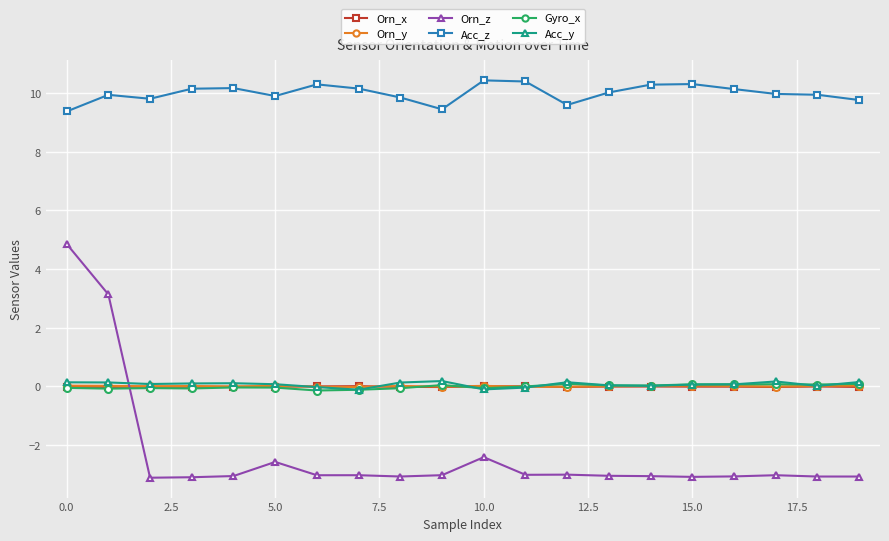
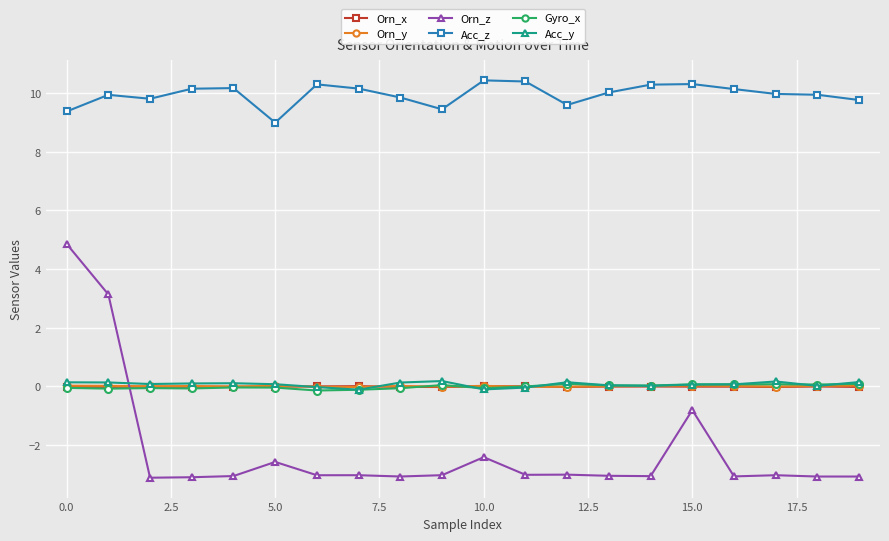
Acc_z, 5.0: 9.9 -> 9.0
Orn_z, 15.0: -3.1 -> -0.8
